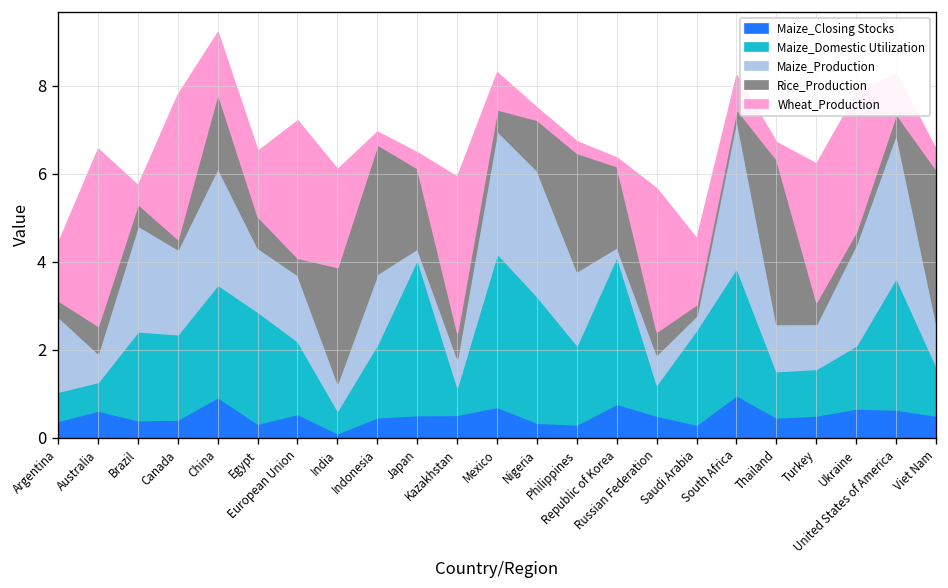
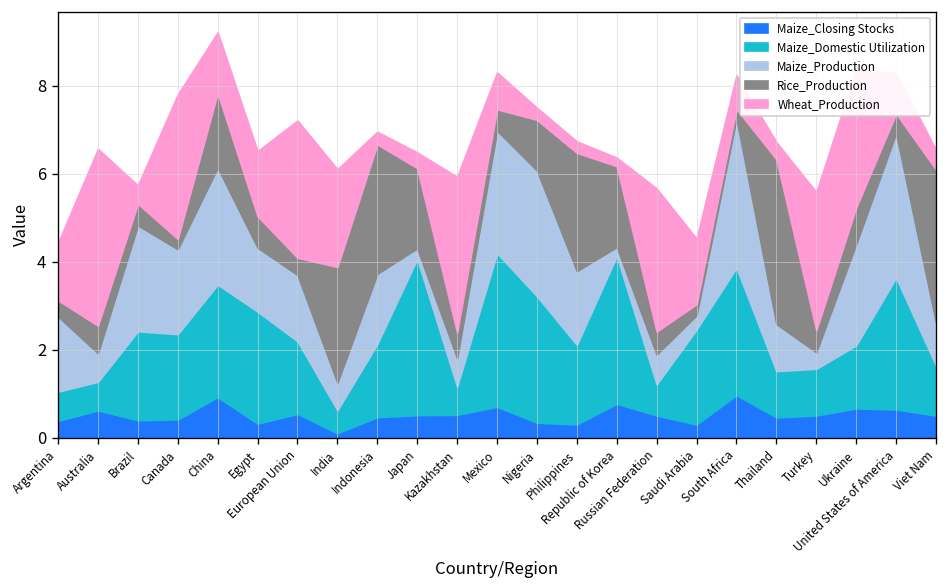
Maize_Production, Turkey: 1.0 -> 0.4
Rice_Production, Ukraine: 0.3 -> 0.8
